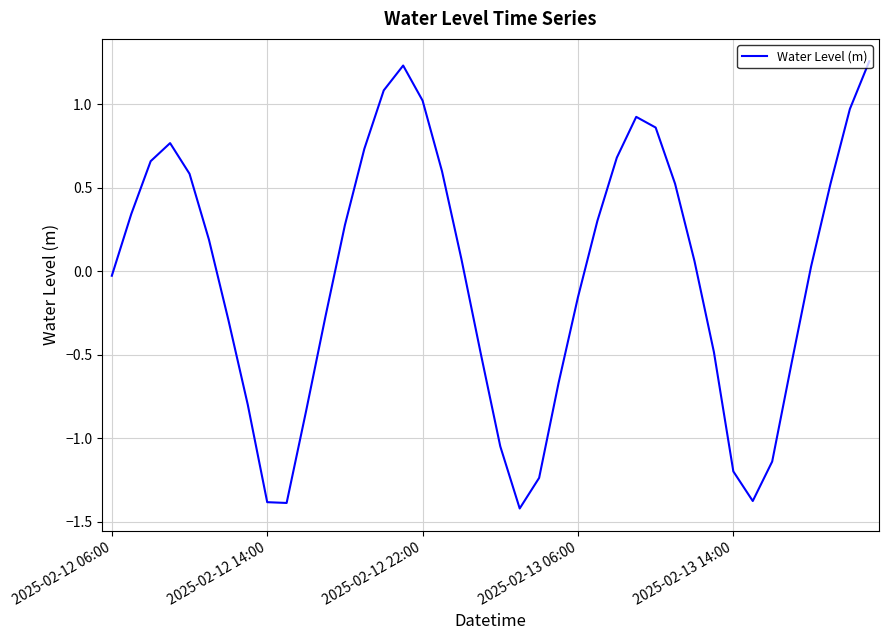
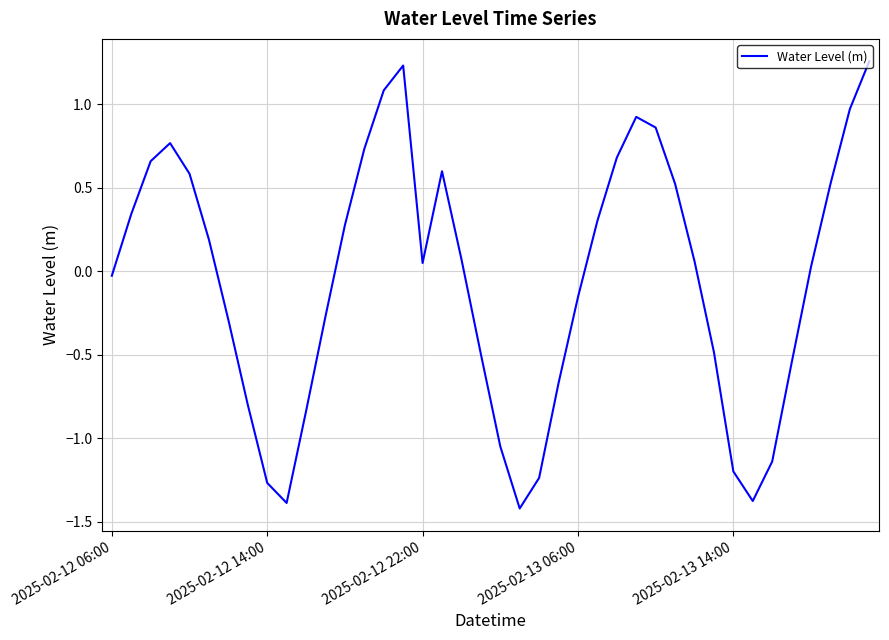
2025-02-12 14:00: -1.38 -> -1.27
2025-02-12 22:00: 1.02 -> 0.05
